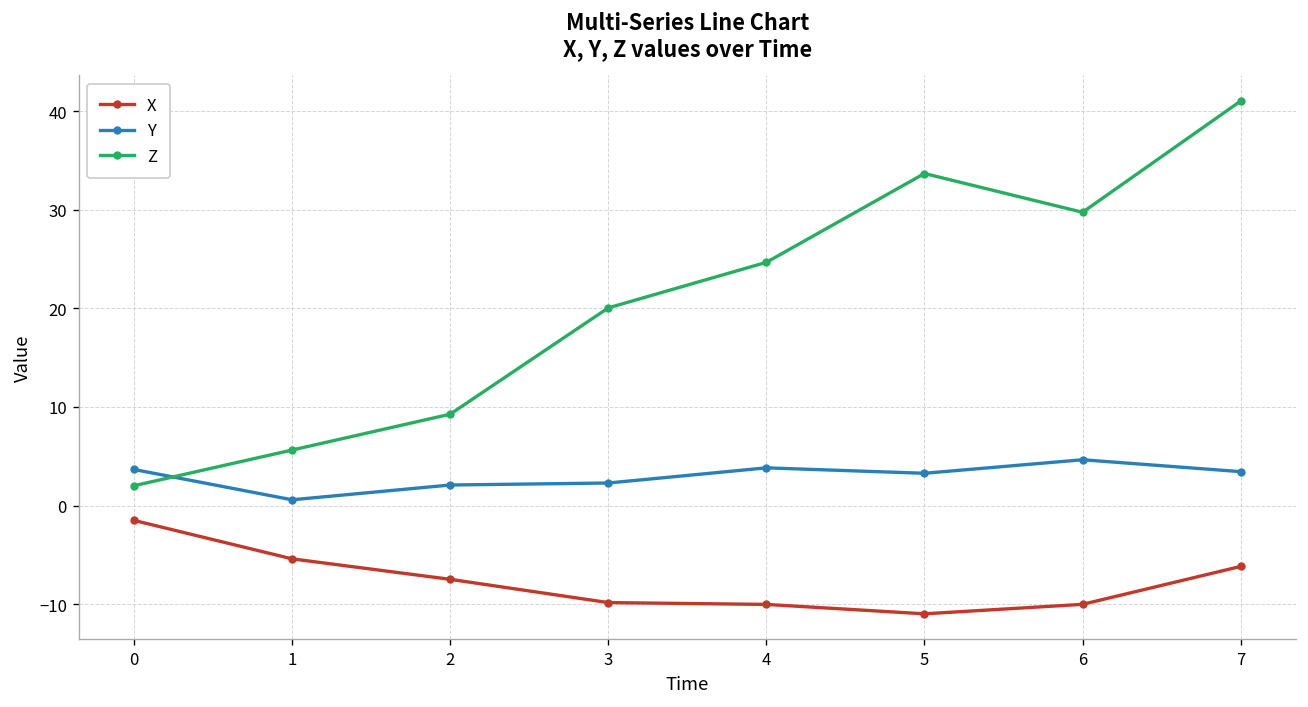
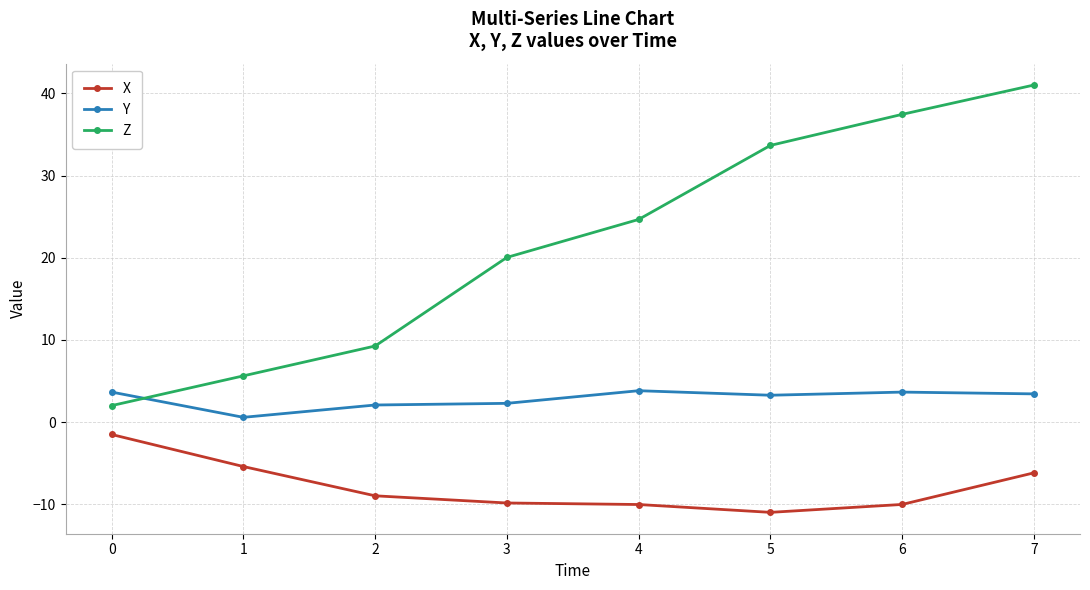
X, 2: -7 -> -9
Y, 6: 5 -> 4
Z, 6: 30 -> 37
